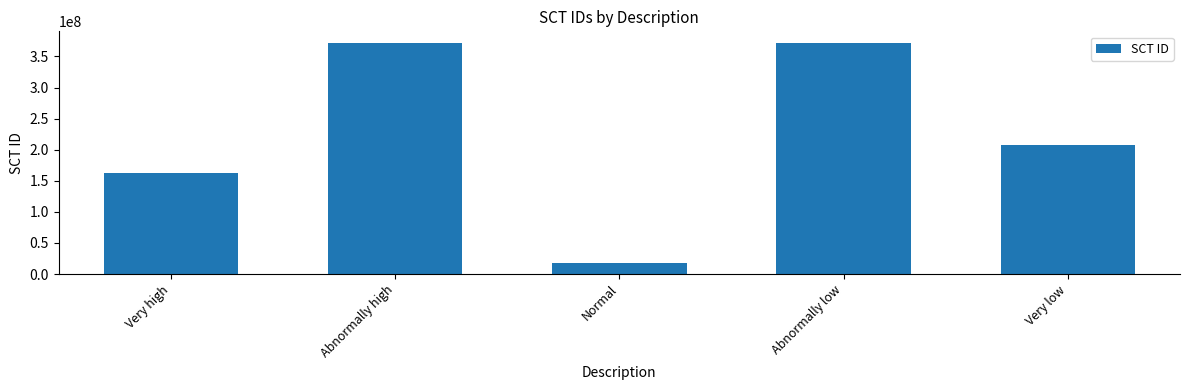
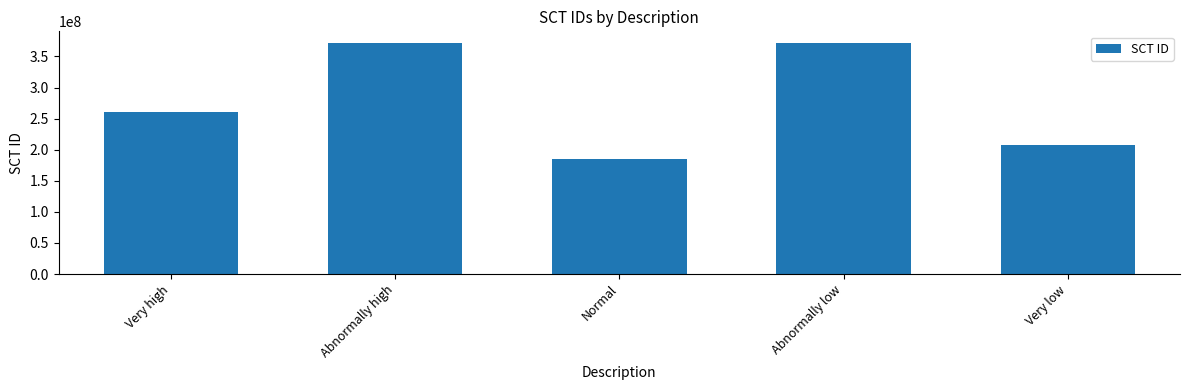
Very high: 160000000 -> 260000000
Normal: 20000000 -> 180000000
